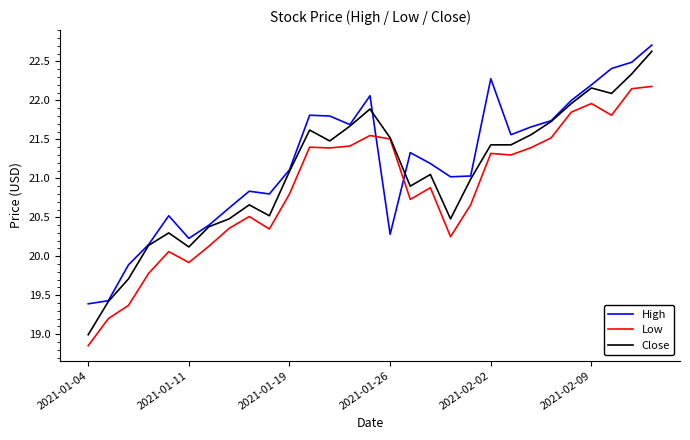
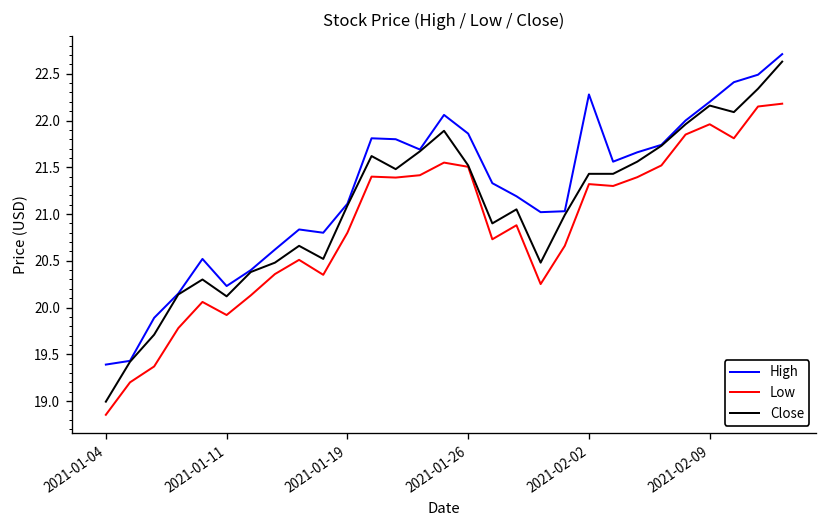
High, 2021-01-26: 20.3 -> 21.9
